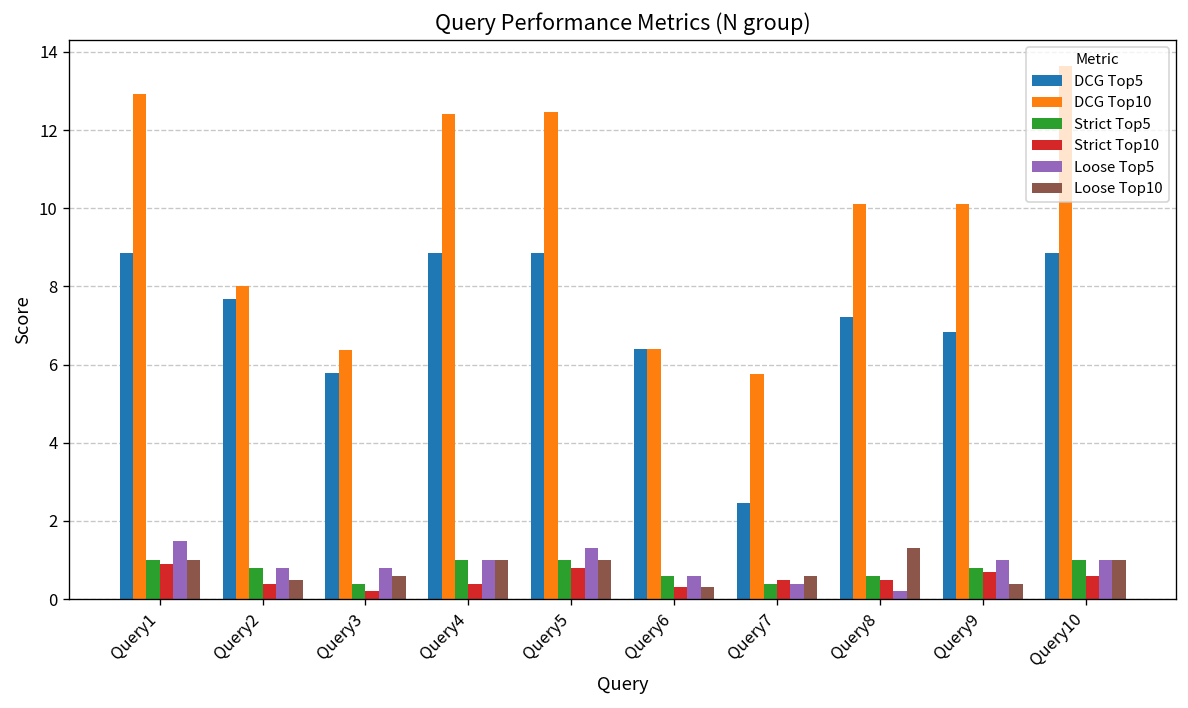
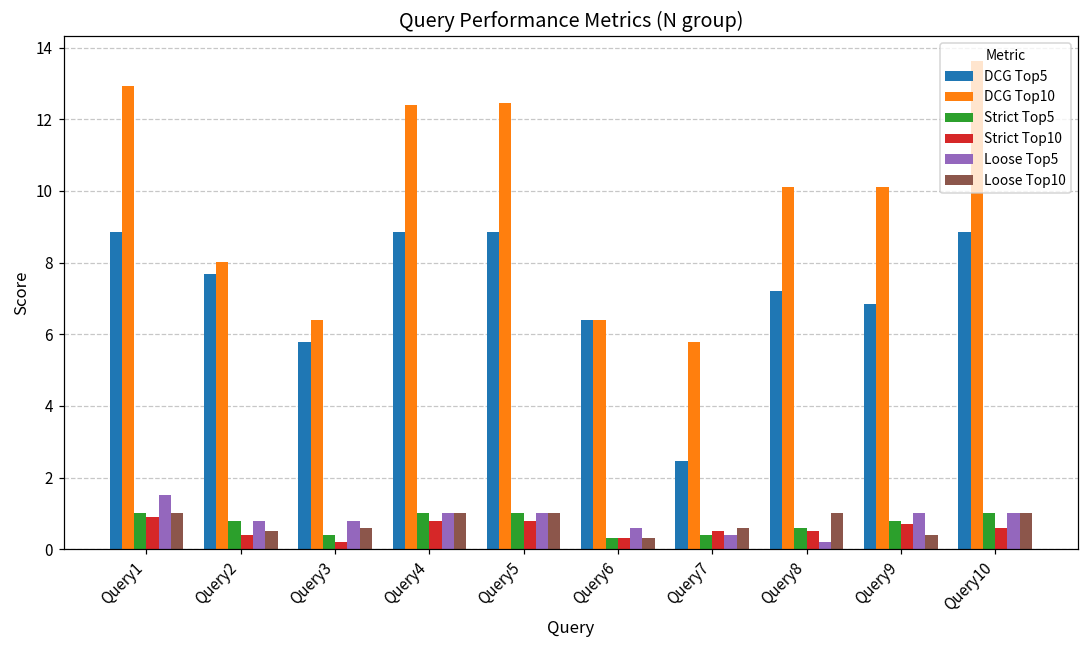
Strict Top10, Query4: 0.4 -> 0.8
Loose Top5, Query5: 1.3 -> 1.0
Strict Top5, Query6: 0.6 -> 0.3
Loose Top10, Query8: 1.3 -> 1.0
